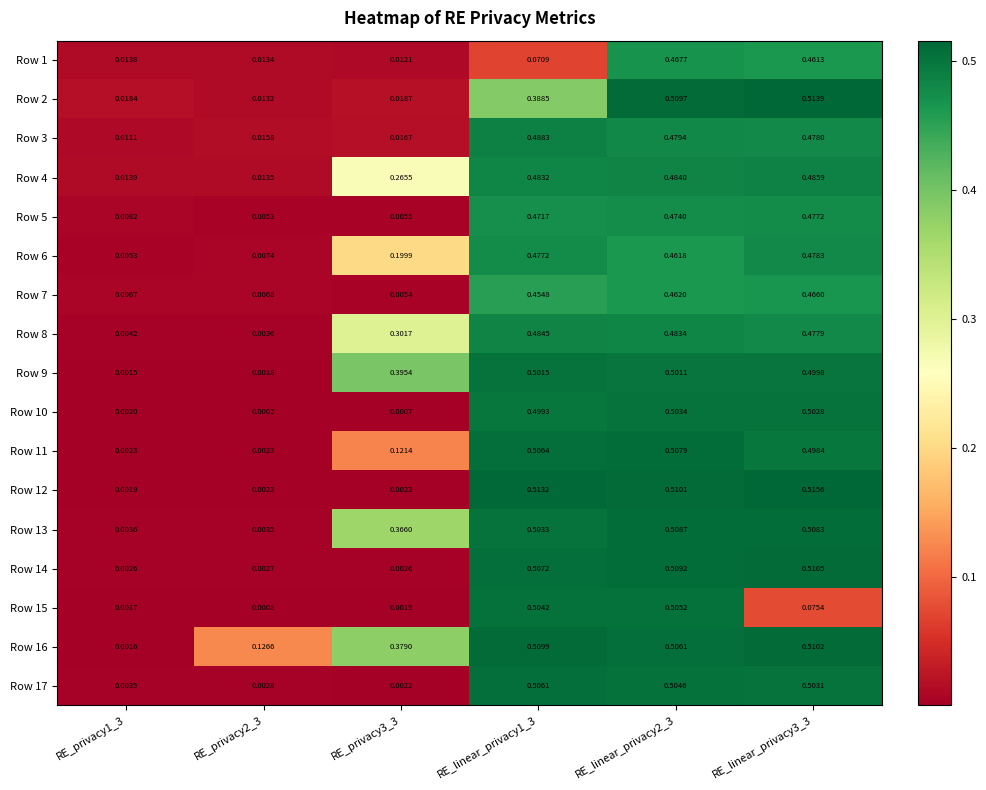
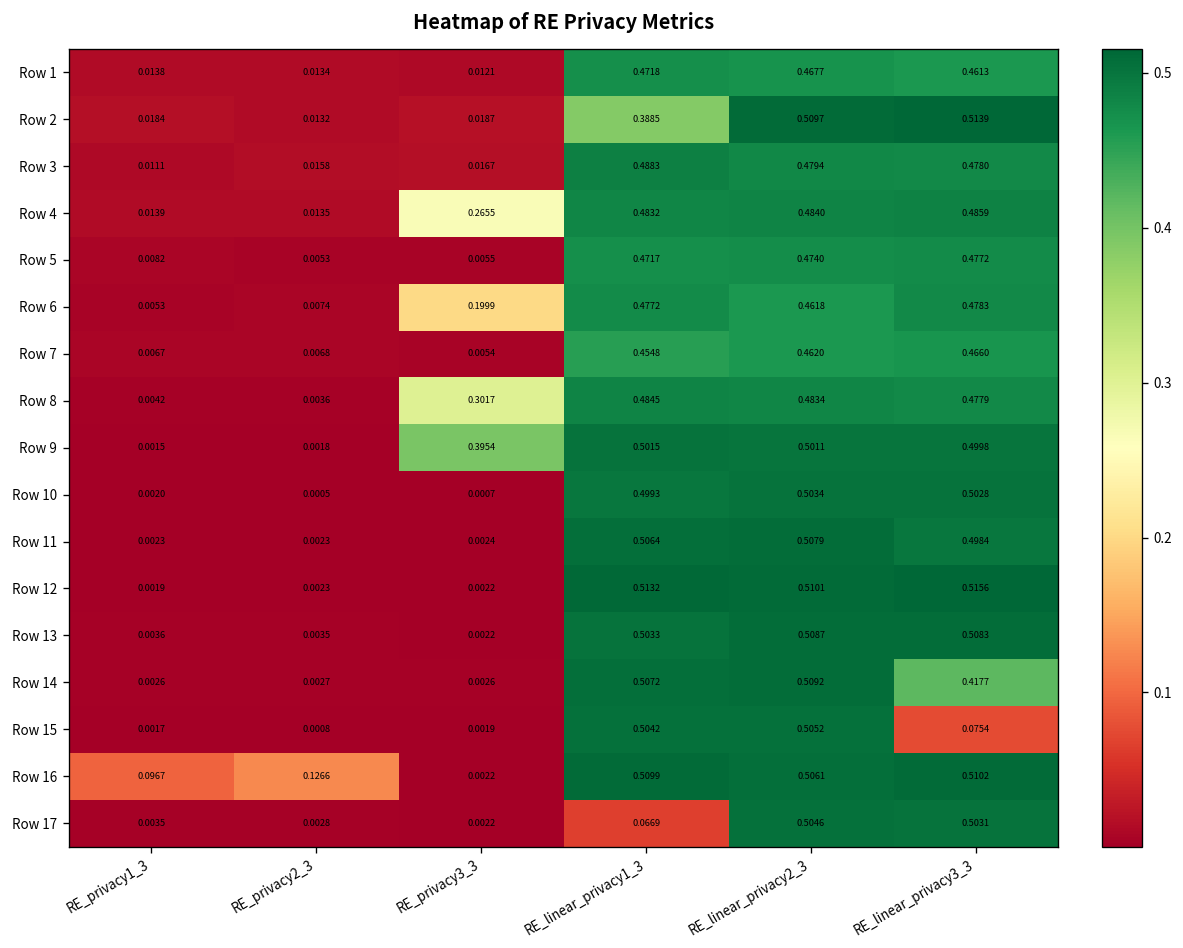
Row 1, RE_linear_privacy1_3: 0.0709 -> 0.4718
Row 11, RE_privacy3_3: 0.1214 -> 0.0024
Row 13, RE_privacy3_3: 0.3660 -> 0.0022
Row 14, RE_linear_privacy3_3: 0.5105 -> 0.4177
Row 16, RE_privacy1_3: 0.0016 -> 0.0967
Row 16, RE_privacy3_3: 0.3790 -> 0.0022
Row 17, RE_linear_privacy1_3: 0.5061 -> 0.0669
